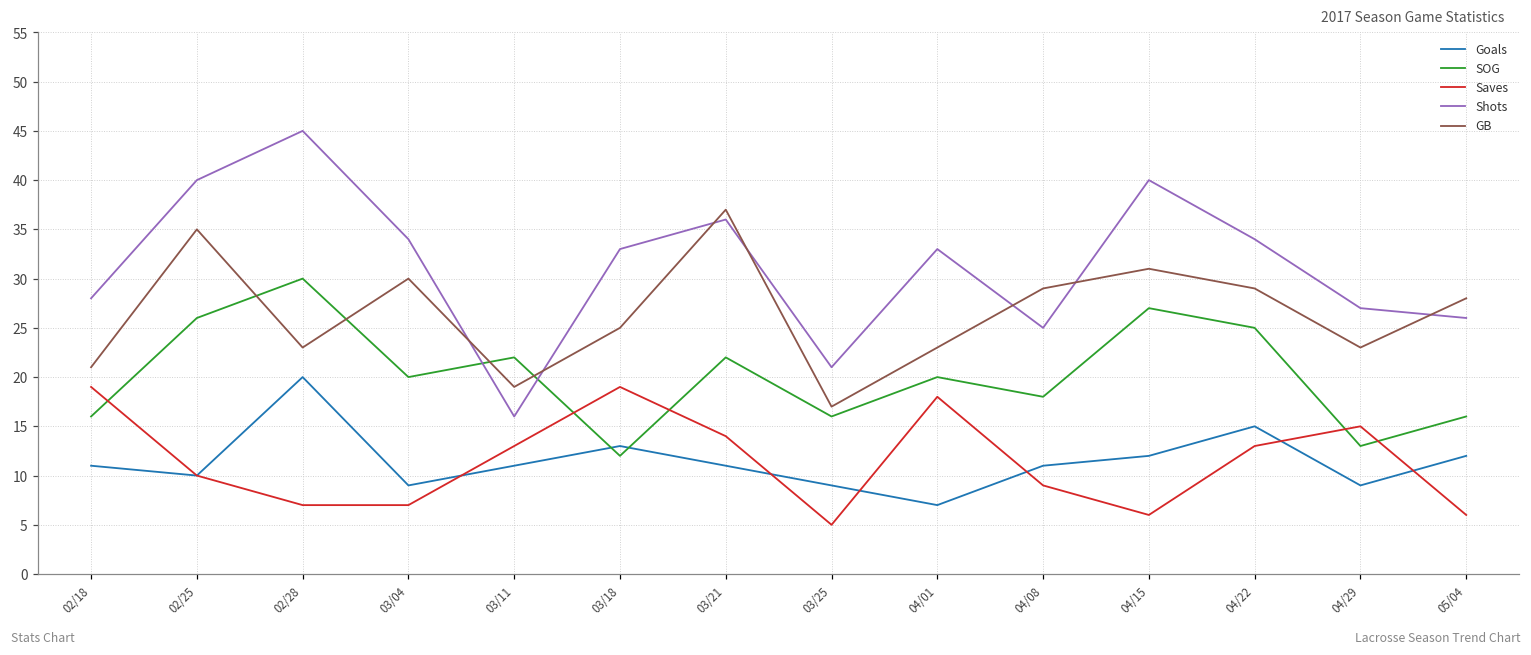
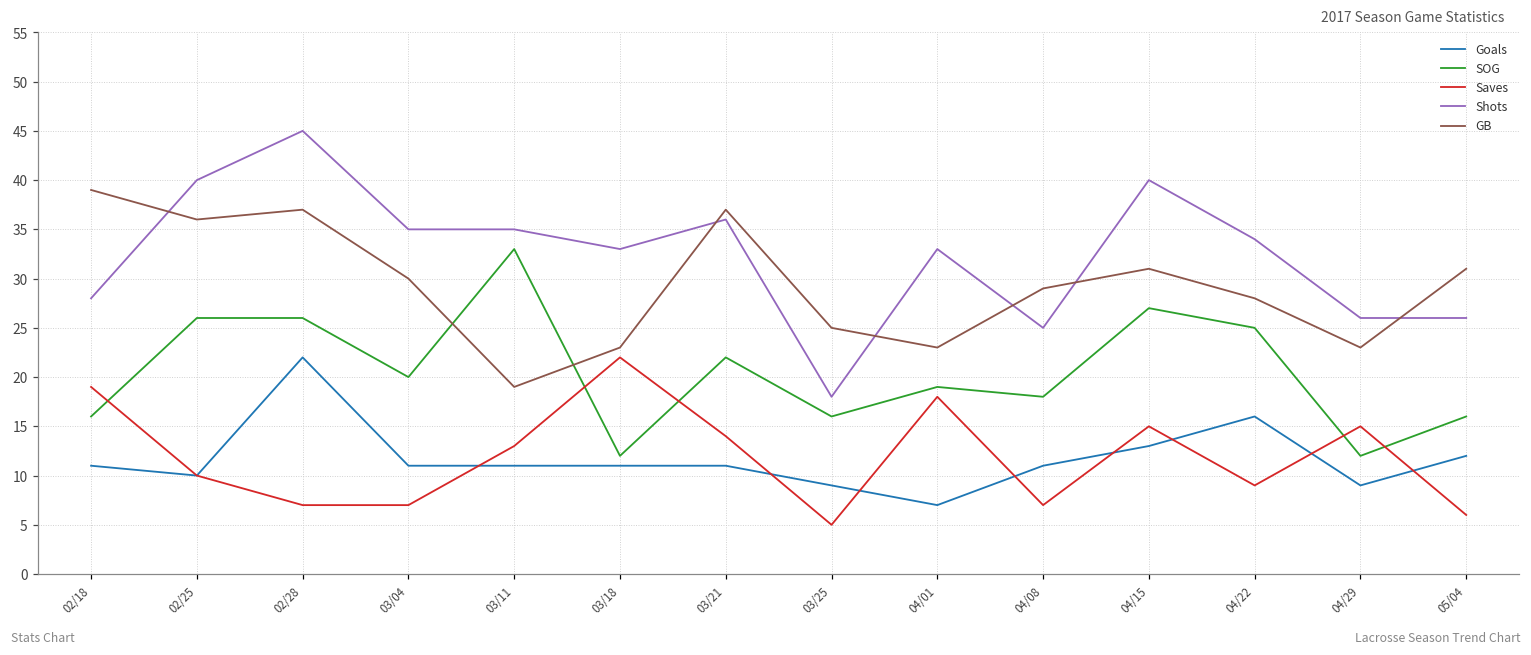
GB, 02/18: 21 -> 39
GB, 02/25: 35 -> 36
Goals, 02/28: 20 -> 22
SOG, 02/28: 30 -> 26
GB, 02/28: 23 -> 37
Goals, 03/04: 9 -> 11
Shots, 03/04: 34 -> 35
SOG, 03/11: 22 -> 33
Shots, 03/11: 16 -> 35
Goals, 03/18: 13 -> 11
Saves, 03/18: 19 -> 22
GB, 03/18: 25 -> 23
Shots, 03/25: 21 -> 18
GB, 03/25: 17 -> 25
SOG, 04/01: 20 -> 19
Saves, 04/08: 9 -> 7
Goals, 04/15: 12 -> 13
Saves, 04/15: 6 -> 15
Goals, 04/22: 15 -> 16
Saves, 04/22: 13 -> 9
GB, 04/22: 29 -> 28
SOG, 04/29: 13 -> 12
Shots, 04/29: 27 -> 26
GB, 05/04: 28 -> 31
